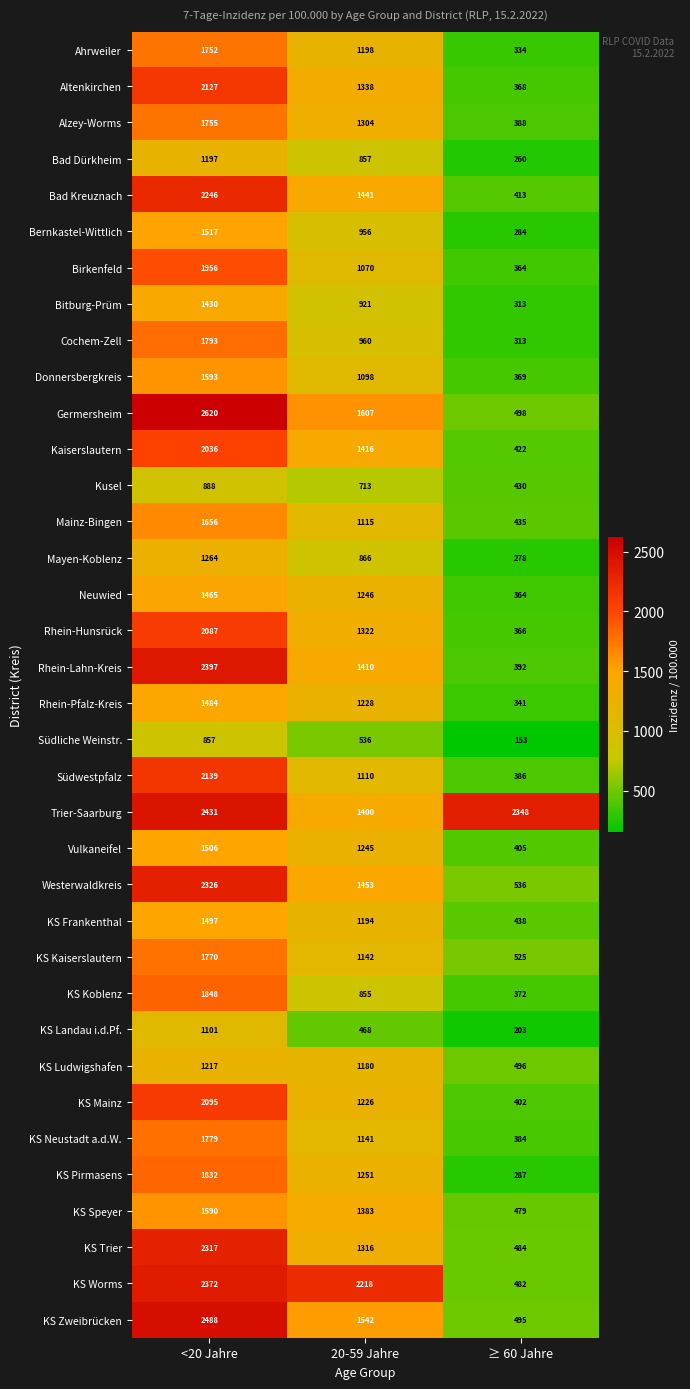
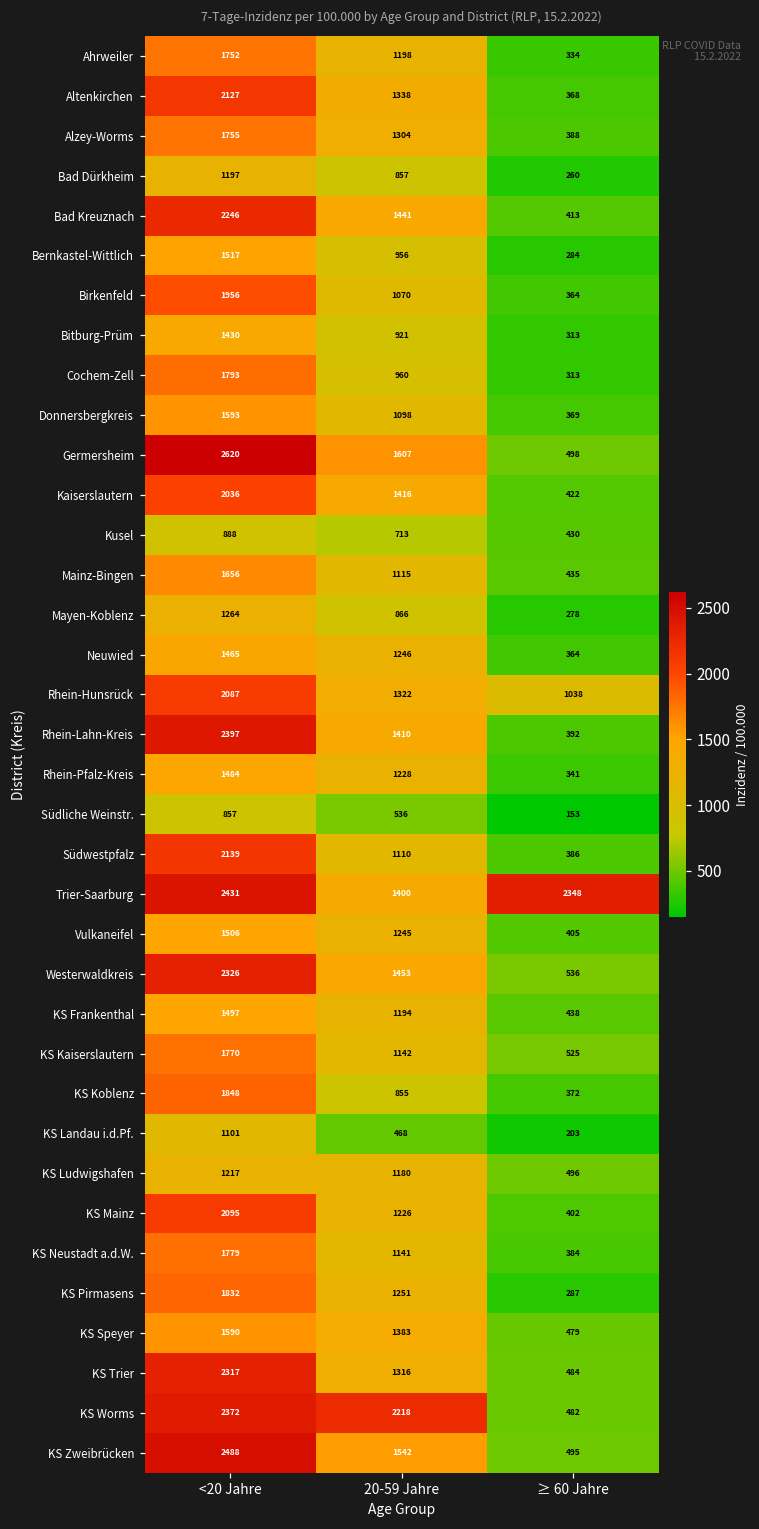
Rhein-Hunsrück, ≥ 60 Jahre: 366 -> 1038
